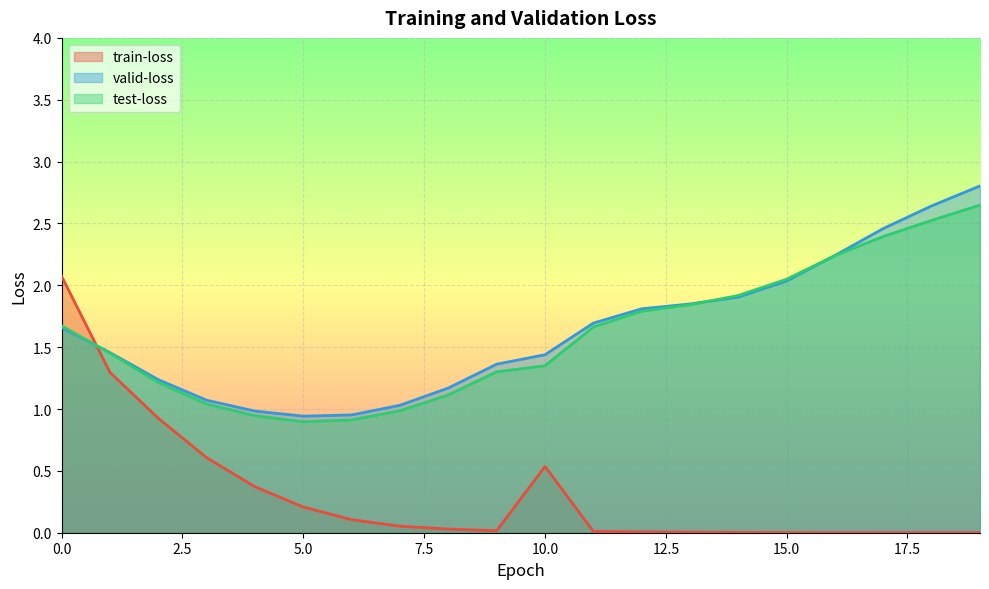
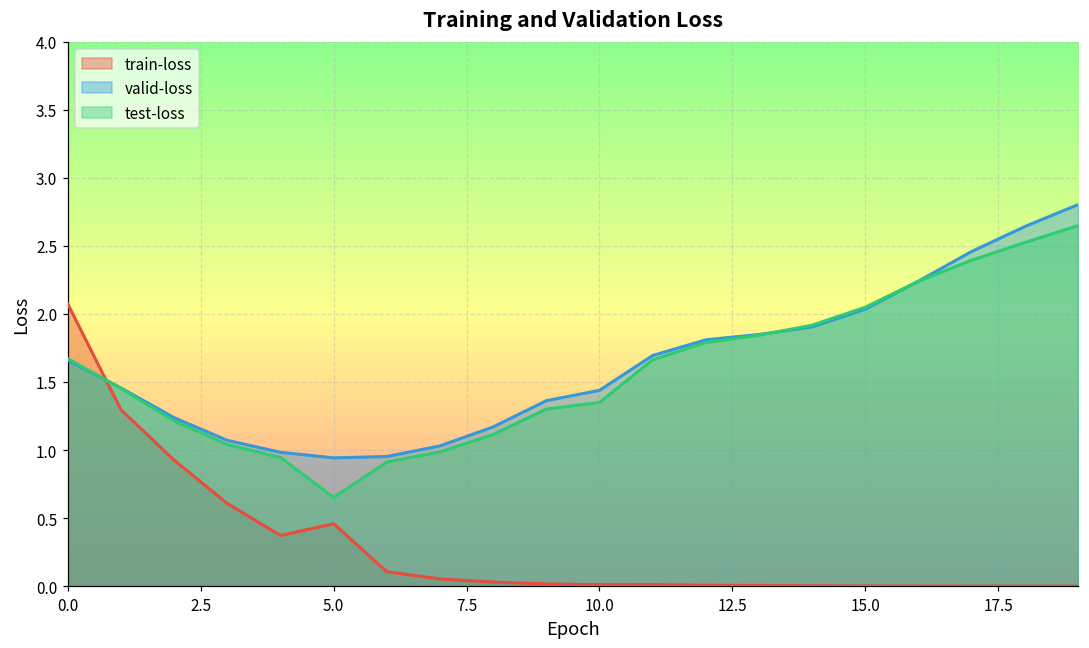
train-loss, 5.0: 0.21 -> 0.46
test-loss, 5.0: 0.90 -> 0.65
train-loss, 10.0: 0.54 -> 0.01
